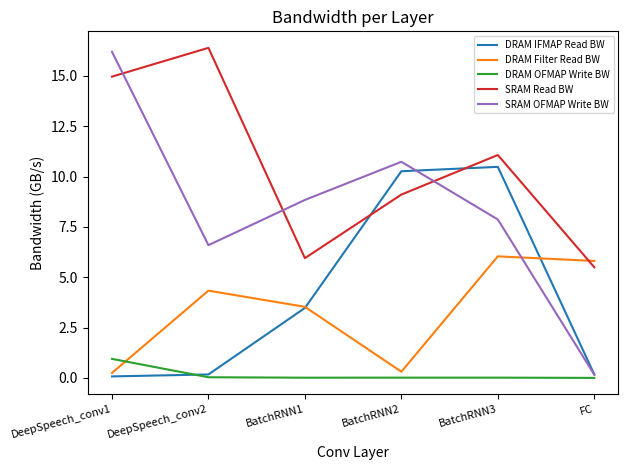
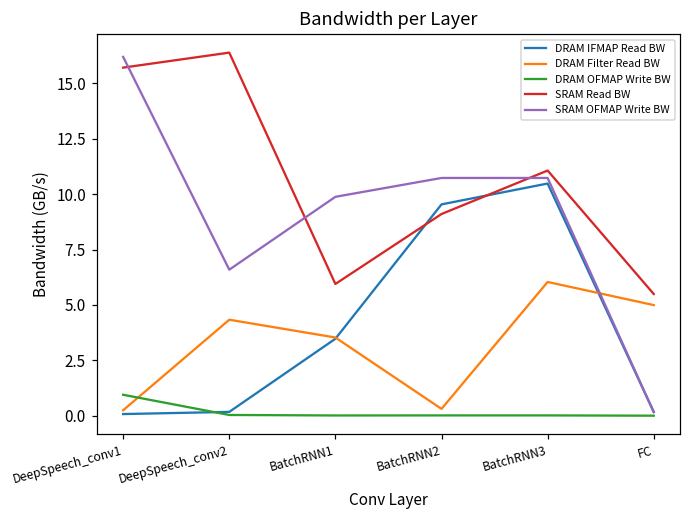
SRAM Read BW, DeepSpeech_conv1: 15.0 -> 15.7
SRAM OFMAP Write BW, BatchRNN1: 8.8 -> 9.9
DRAM IFMAP Read BW, BatchRNN2: 10.3 -> 9.5
SRAM OFMAP Write BW, BatchRNN3: 7.9 -> 10.7
DRAM Filter Read BW, FC: 5.8 -> 5.0
